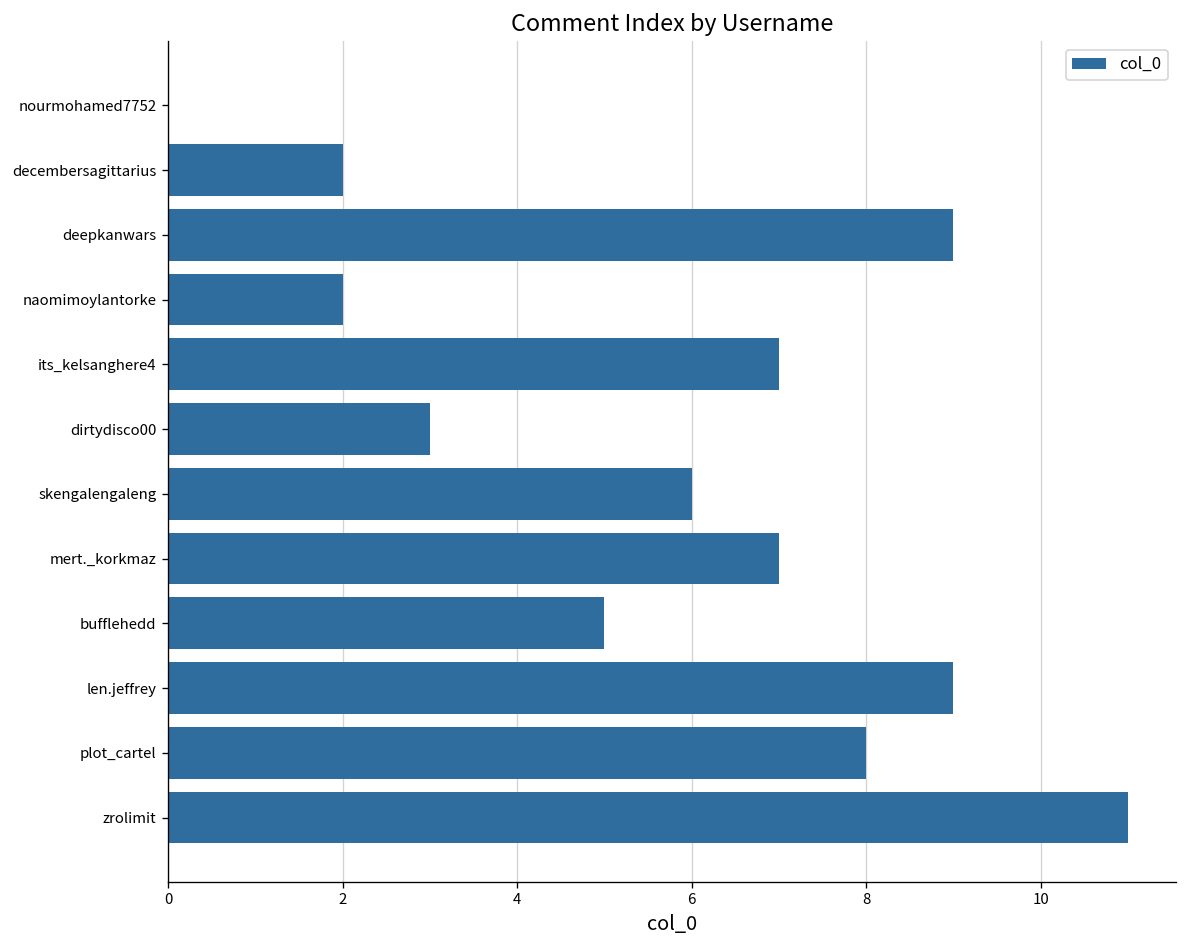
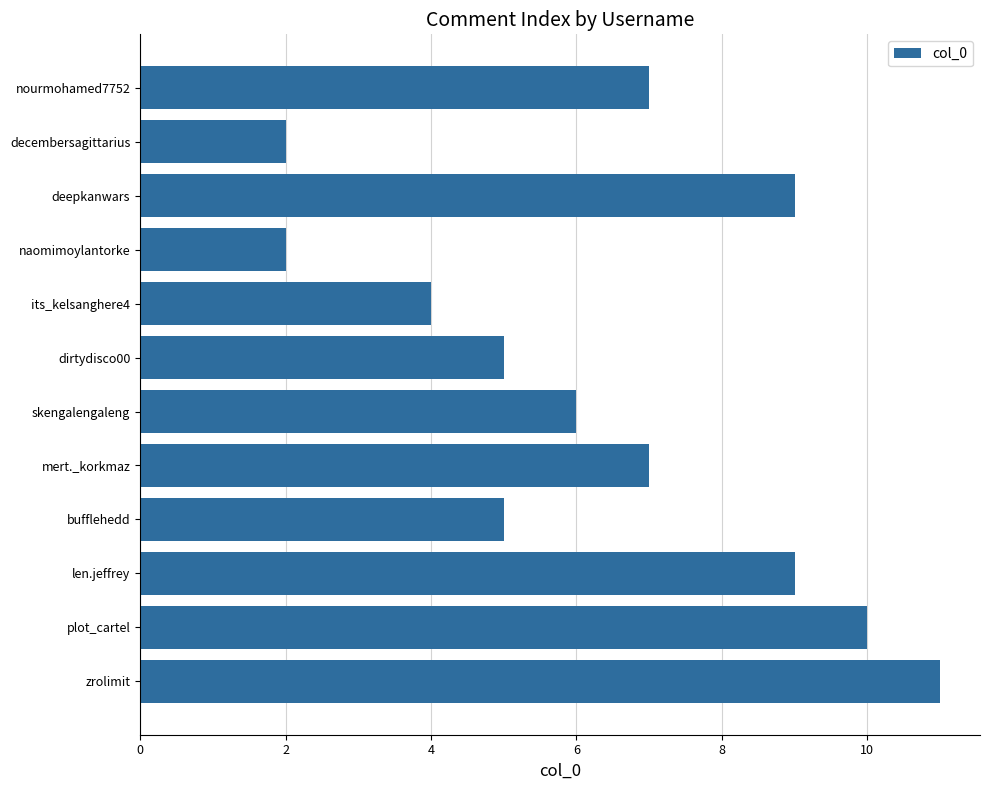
nourmohamed7752: 0 -> 7
its_kelsanghere4: 7 -> 4
dirtydisco00: 3 -> 5
plot_cartel: 8 -> 10
